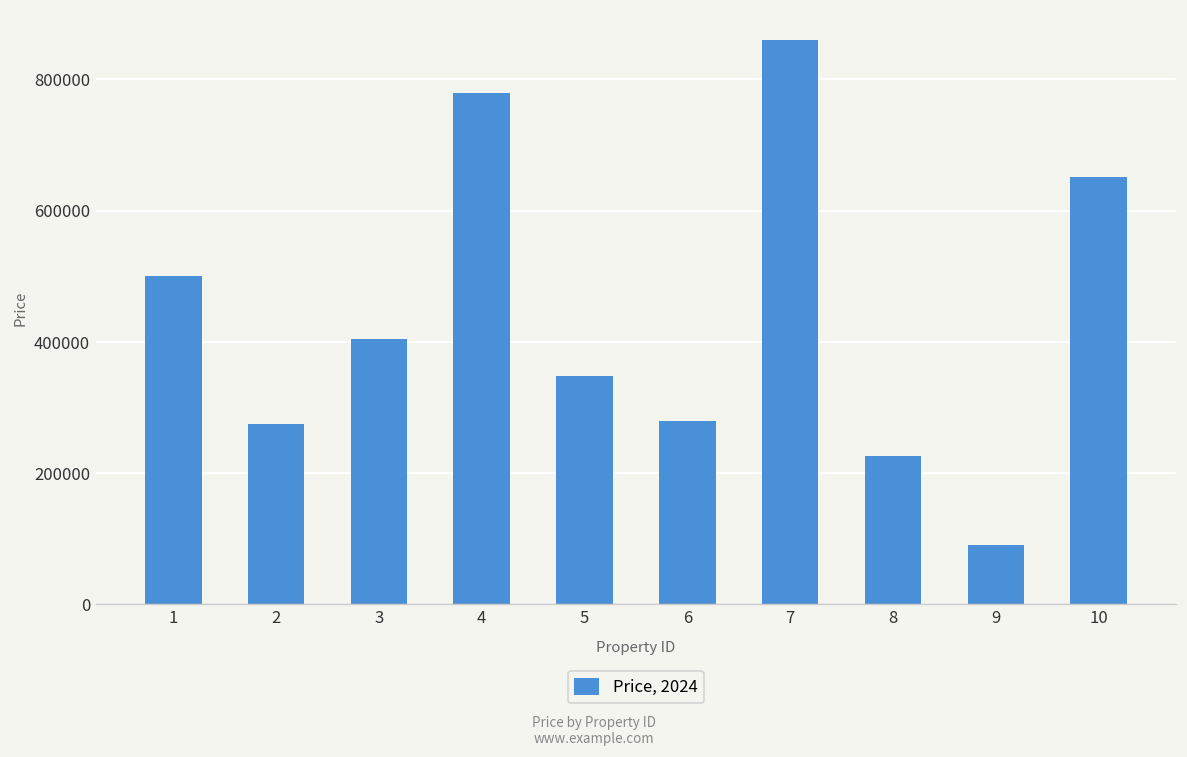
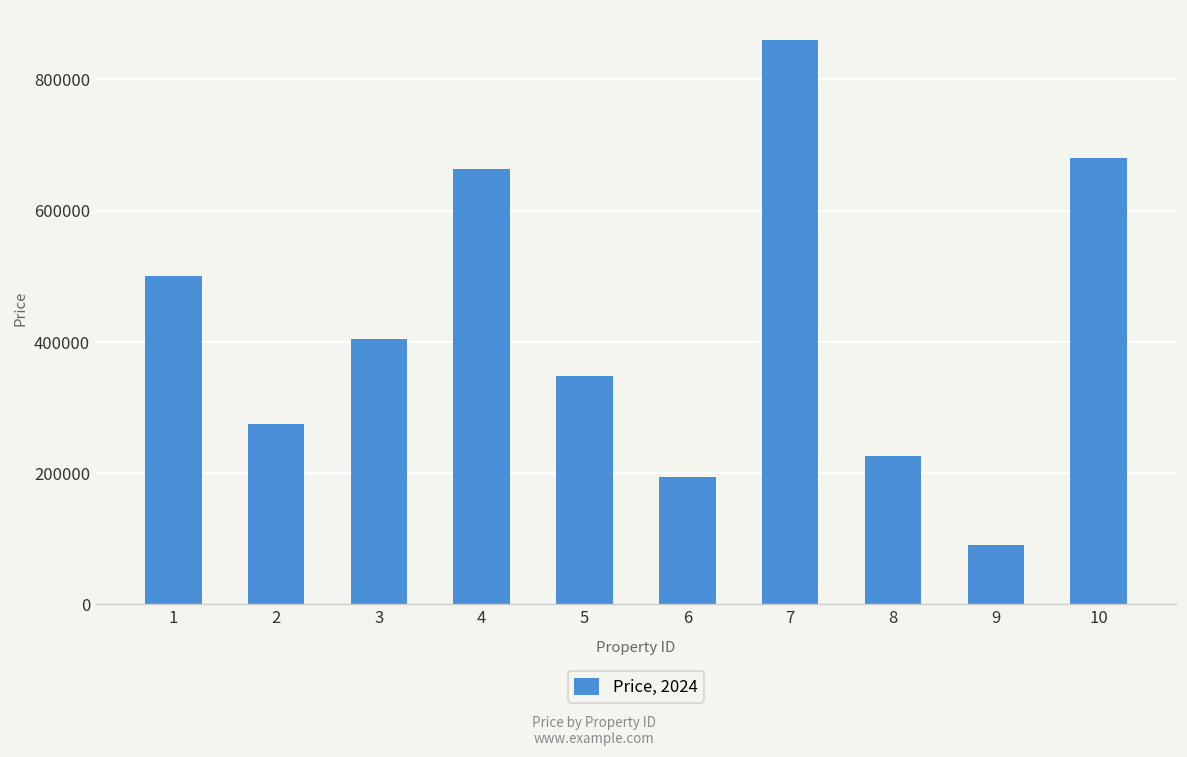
4: 780000 -> 660000
6: 280000 -> 190000
10: 650000 -> 680000
